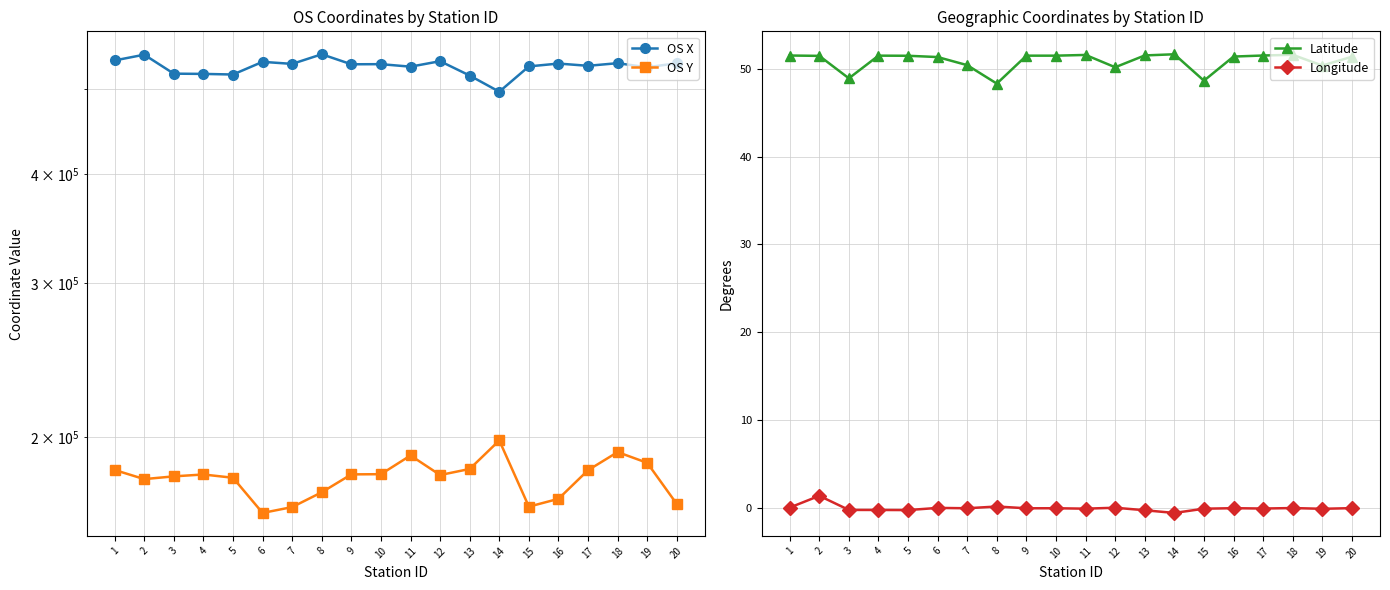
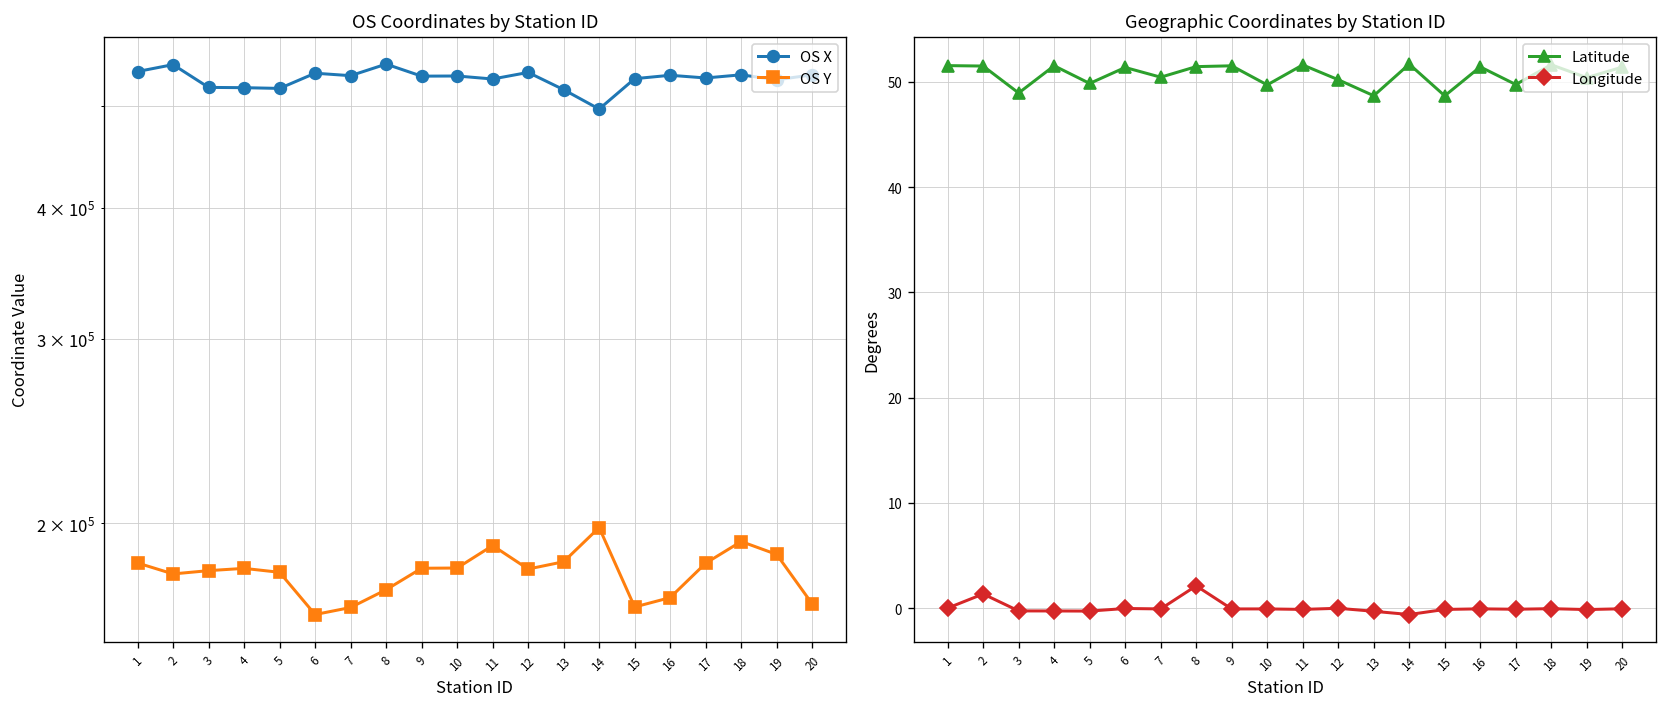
Geographic Coordinates by Station ID, Latitude, 5: 52 -> 50
Geographic Coordinates by Station ID, Latitude, 8: 48 -> 51
Geographic Coordinates by Station ID, Longitude, 8: 0 -> 2
Geographic Coordinates by Station ID, Latitude, 10: 52 -> 50
Geographic Coordinates by Station ID, Latitude, 13: 52 -> 49
Geographic Coordinates by Station ID, Latitude, 17: 52 -> 50
